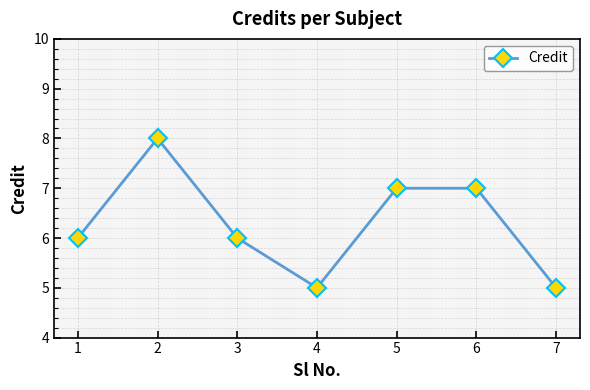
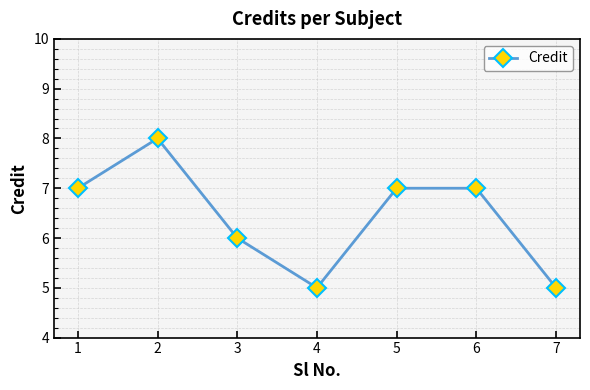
1: 6 -> 7
